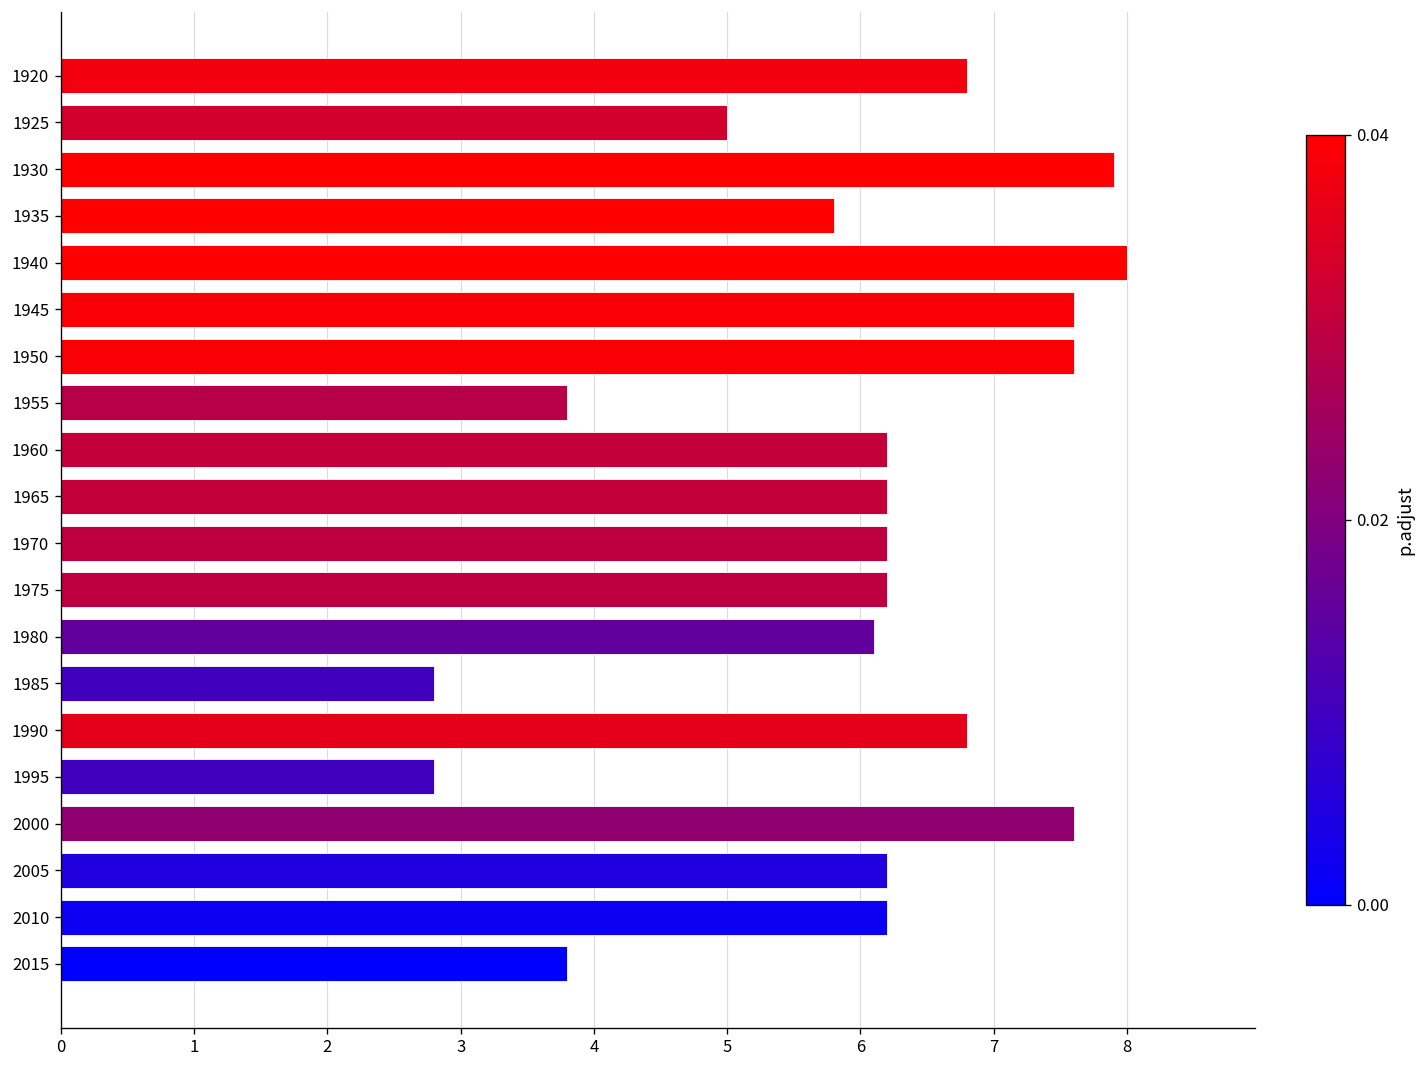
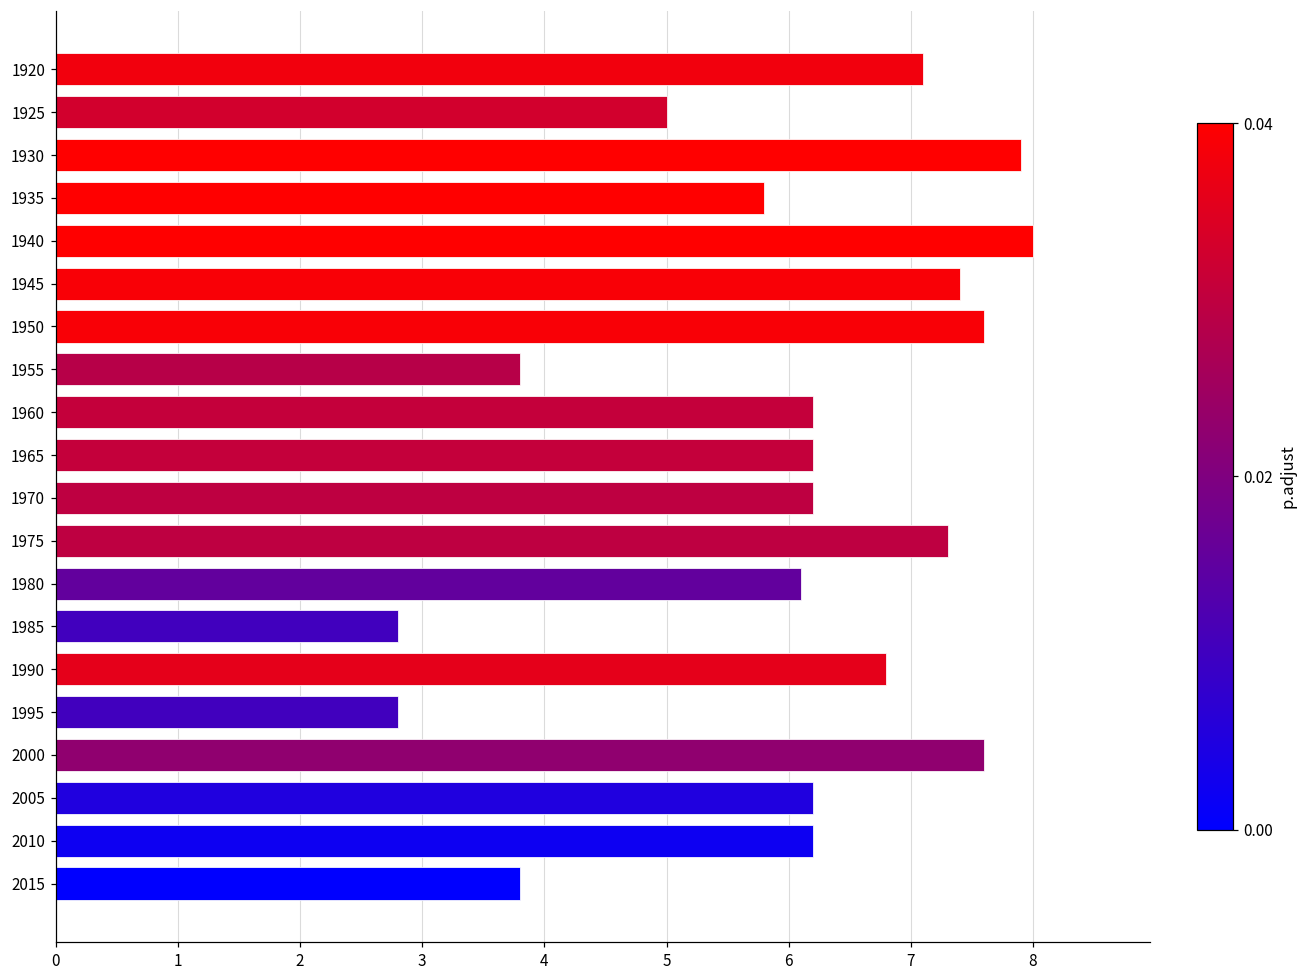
1920: 6.8 -> 7.1
1945: 7.6 -> 7.4
1975: 6.2 -> 7.3
